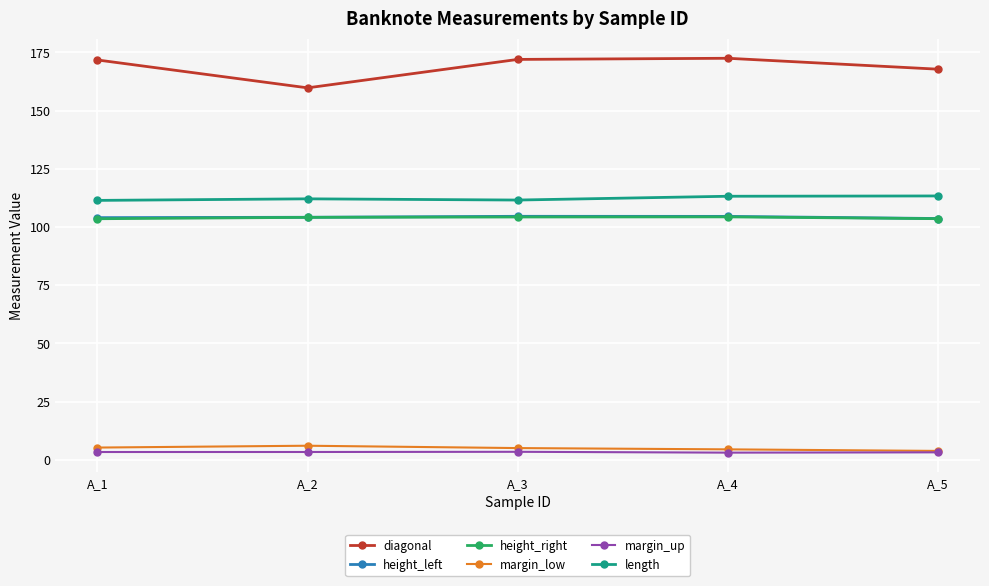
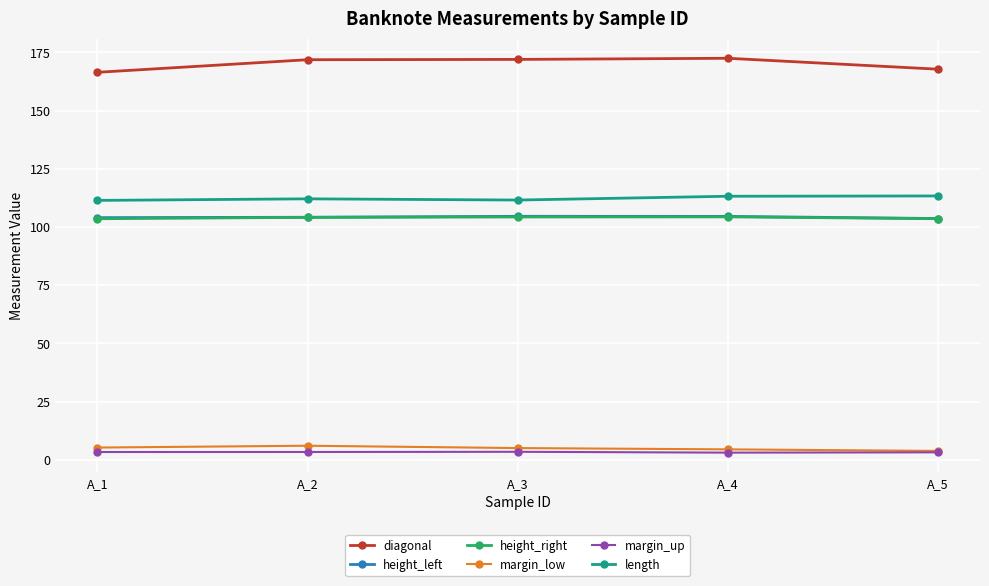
diagonal, A_1: 172 -> 166
diagonal, A_2: 160 -> 172
